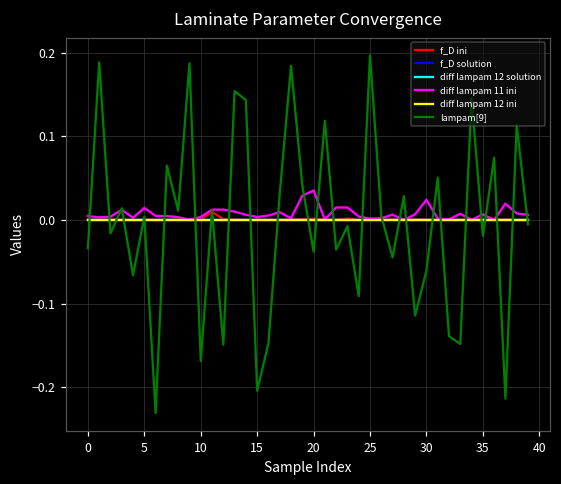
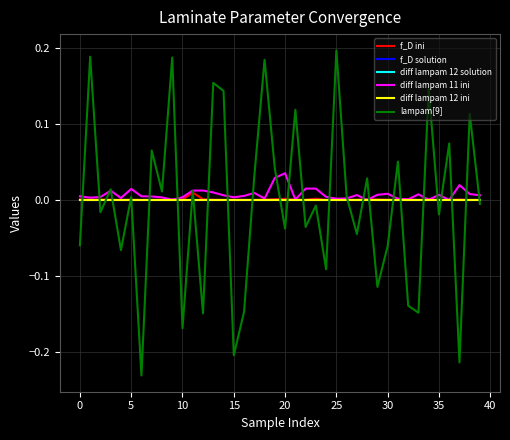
lampam[9], 0: -0.03 -> -0.06
diff lampam 11 ini, 30: 0.02 -> 0.01
